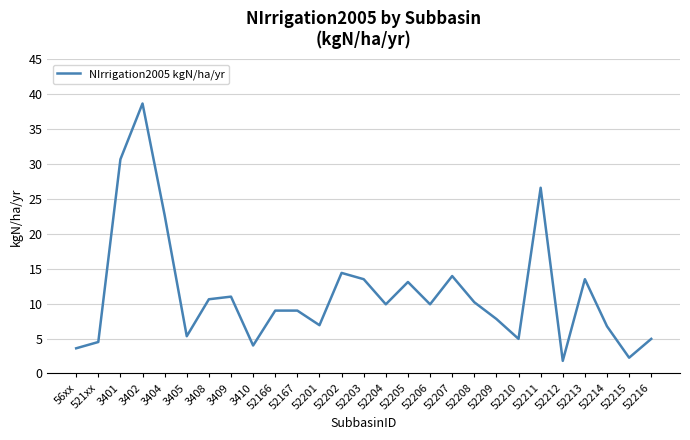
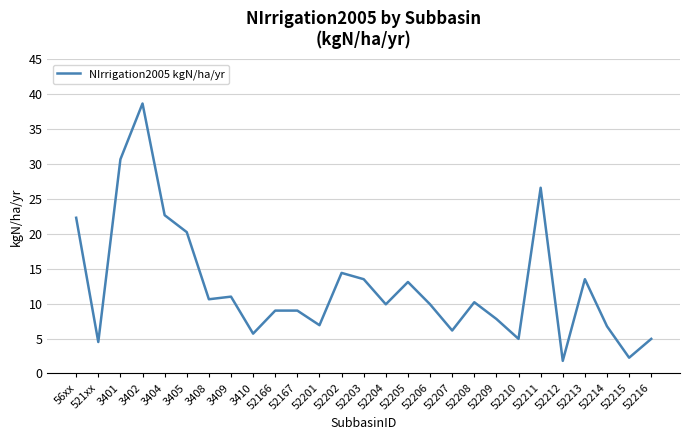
56xx: 4 -> 22
3405: 5 -> 20
3410: 4 -> 6
52207: 14 -> 6
